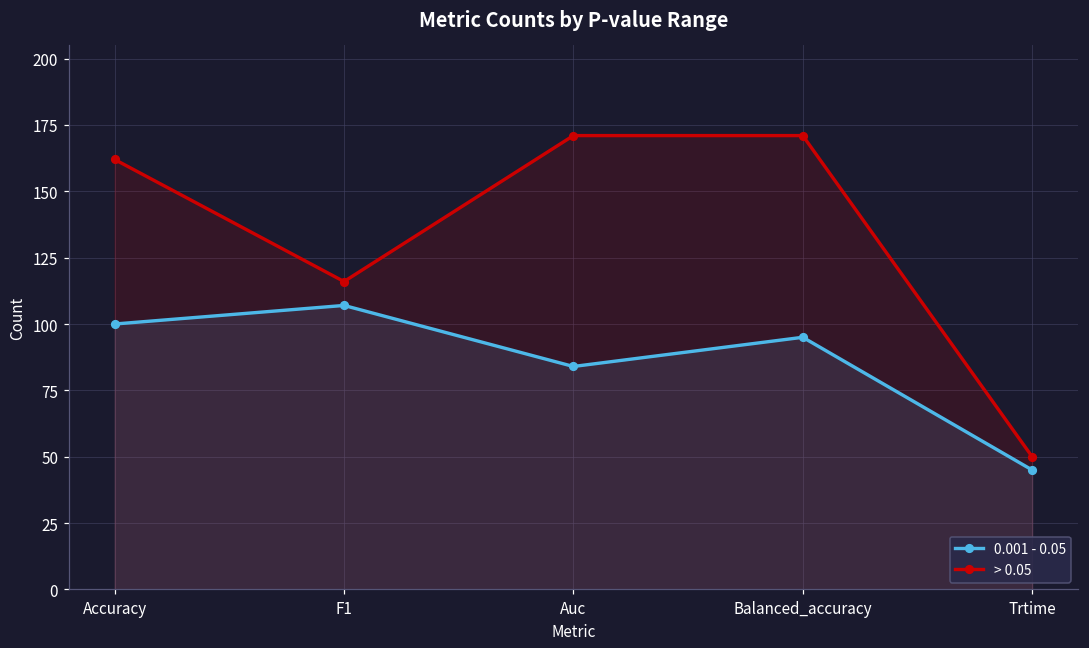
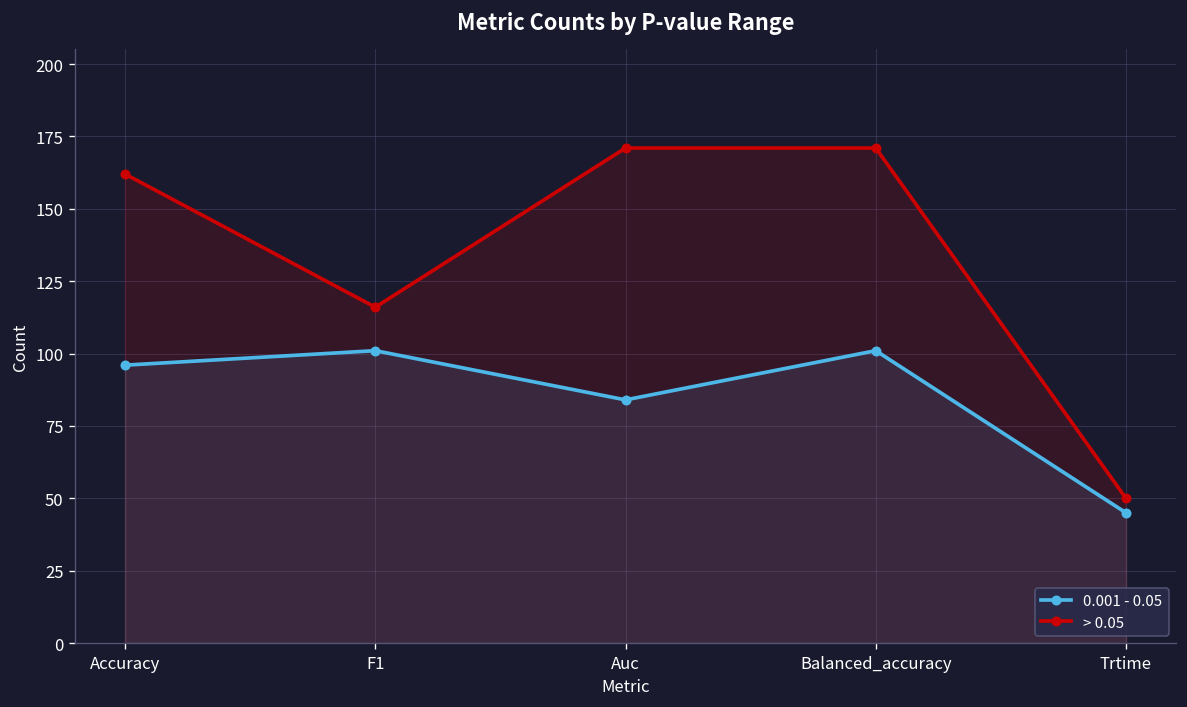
0.001 - 0.05, Accuracy: 100 -> 96
0.001 - 0.05, F1: 107 -> 101
0.001 - 0.05, Balanced_accuracy: 95 -> 101
